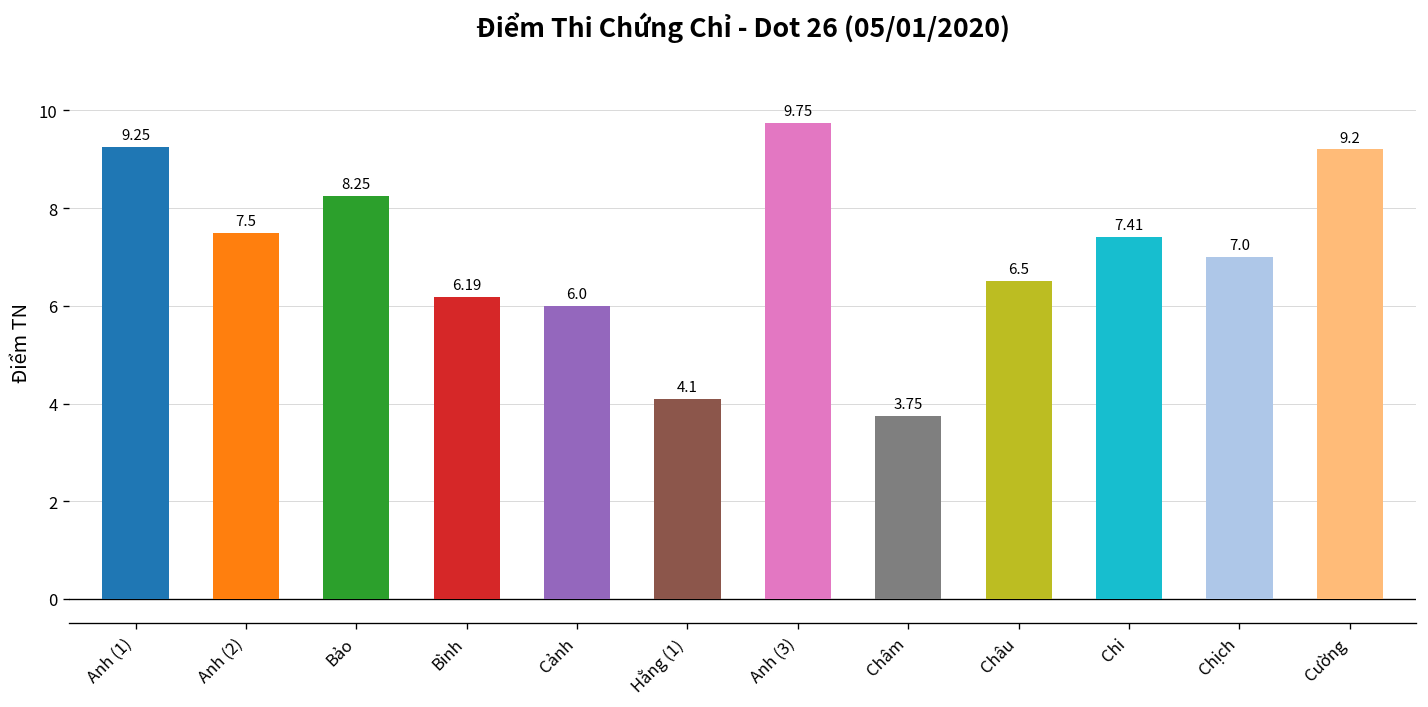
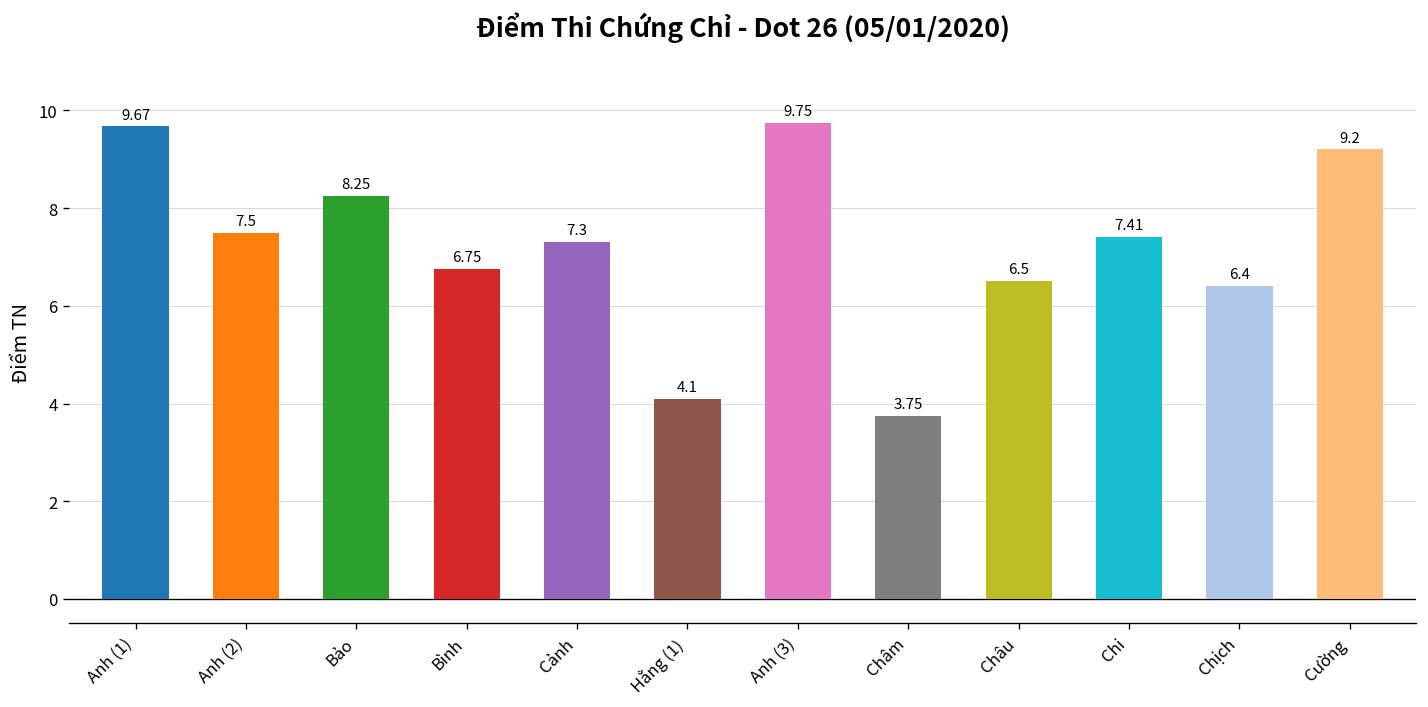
Anh (1): 9.25 -> 9.67
Bình: 6.19 -> 6.75
Cảnh: 6.0 -> 7.3
Chịch: 7.0 -> 6.4
